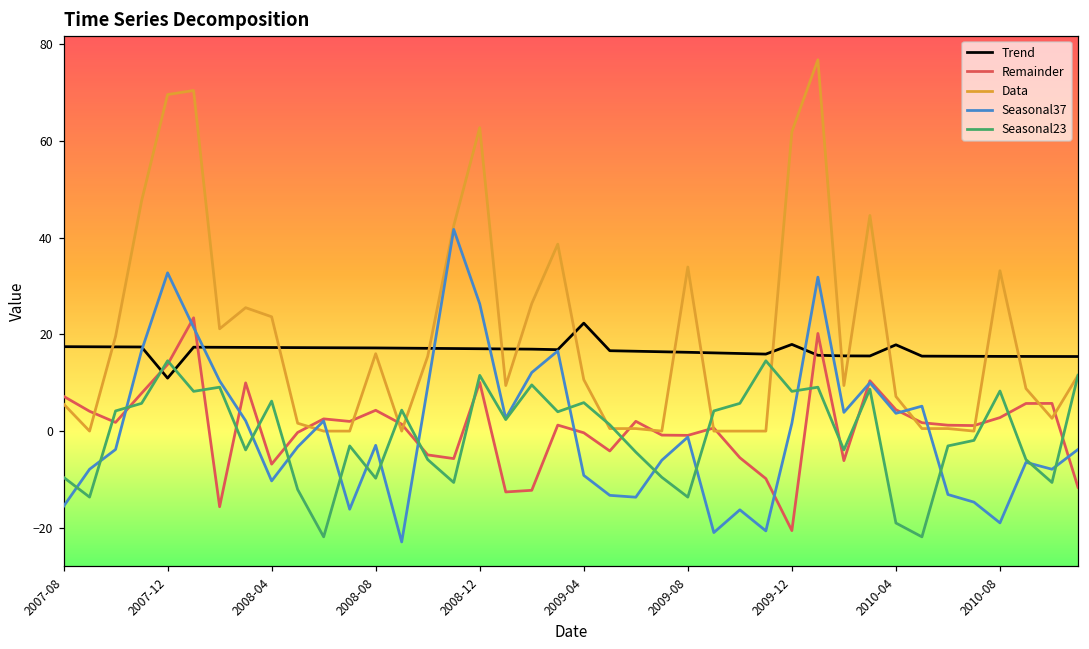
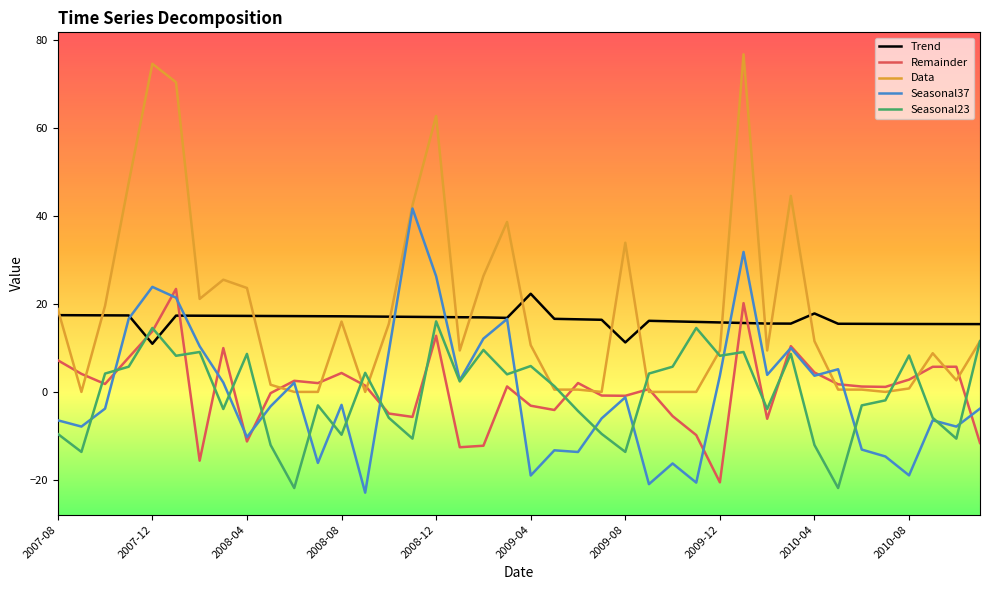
Data, 2007-08: 6 -> 19
Seasonal37, 2007-08: -16 -> -6
Data, 2007-12: 70 -> 75
Seasonal37, 2007-12: 33 -> 24
Remainder, 2008-04: -7 -> -11
Seasonal23, 2008-04: 6 -> 9
Remainder, 2008-12: 10 -> 13
Seasonal23, 2008-12: 12 -> 16
Remainder, 2009-04: 0 -> -3
Seasonal37, 2009-04: -9 -> -19
Trend, 2009-08: 16 -> 11
Trend, 2009-12: 18 -> 16
Data, 2009-12: 62 -> 9
Seasonal37, 2009-12: 2 -> 4
Data, 2010-04: 7 -> 12
Seasonal23, 2010-04: -19 -> -12
Data, 2010-08: 33 -> 1
